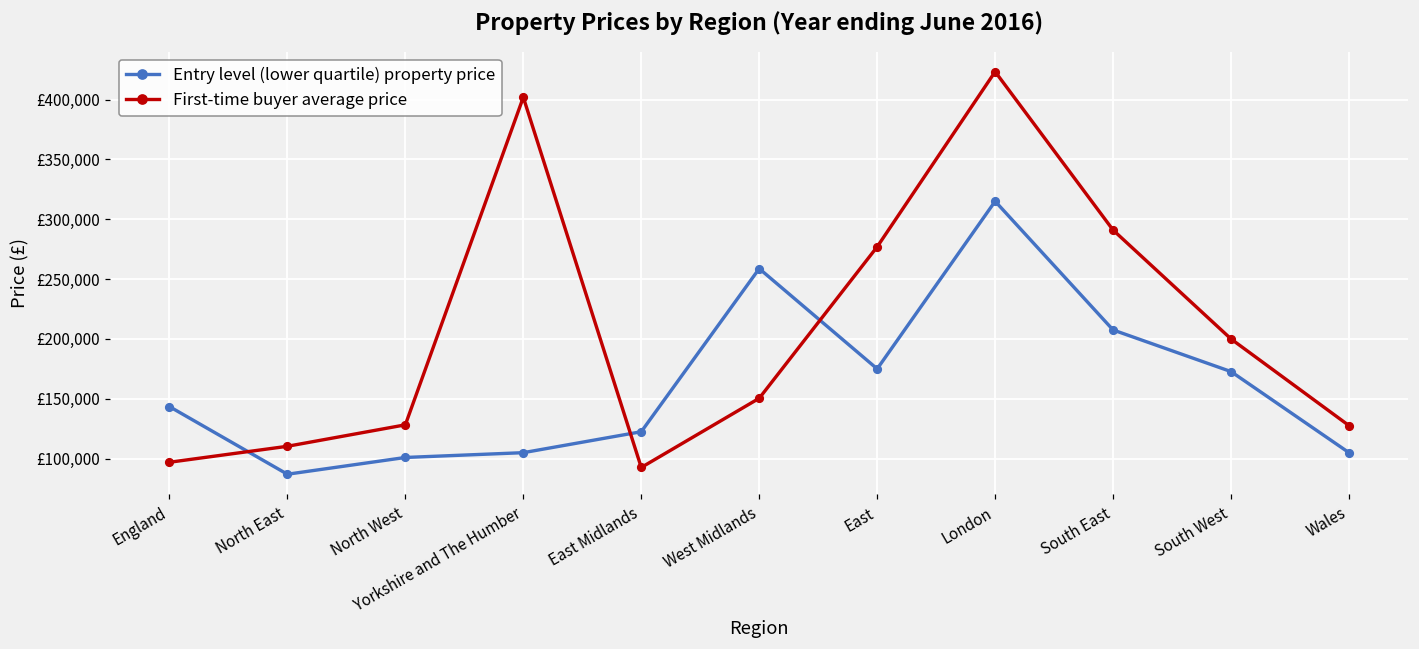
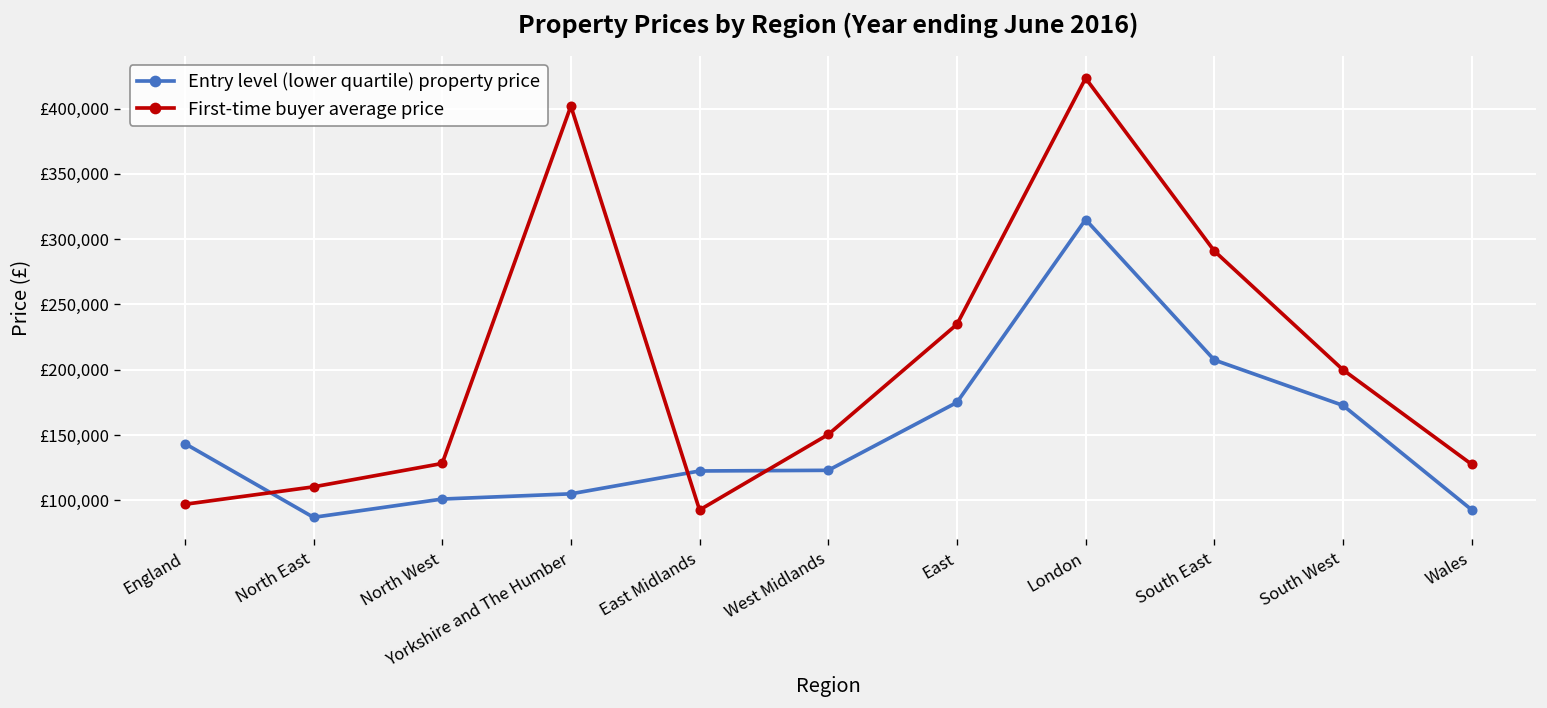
Entry level (lower quartile) property price, West Midlands: £259,000 -> £123,000
First-time buyer average price, East: £277,000 -> £235,000
Entry level (lower quartile) property price, Wales: £105,000 -> £93,000
